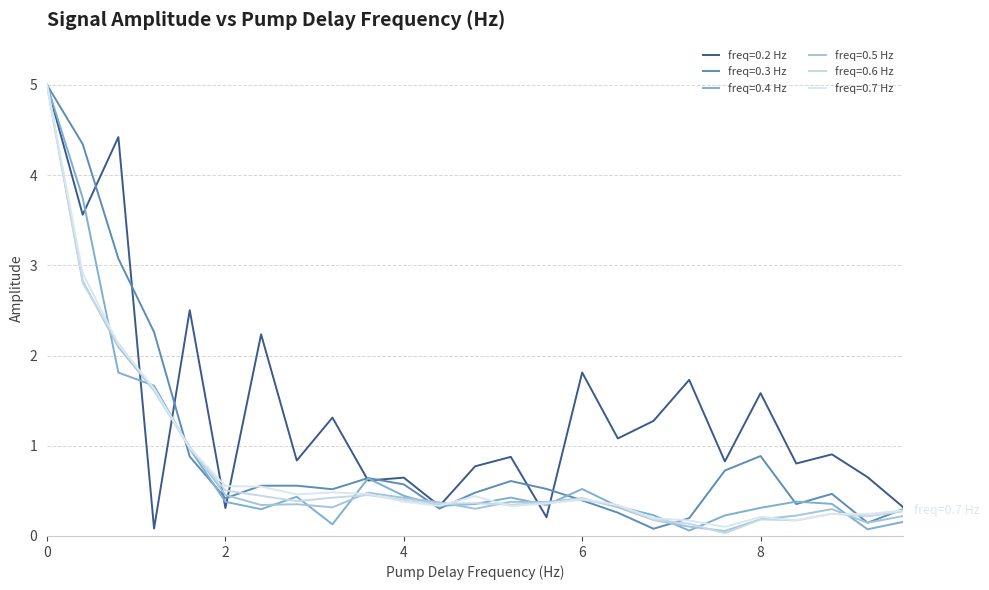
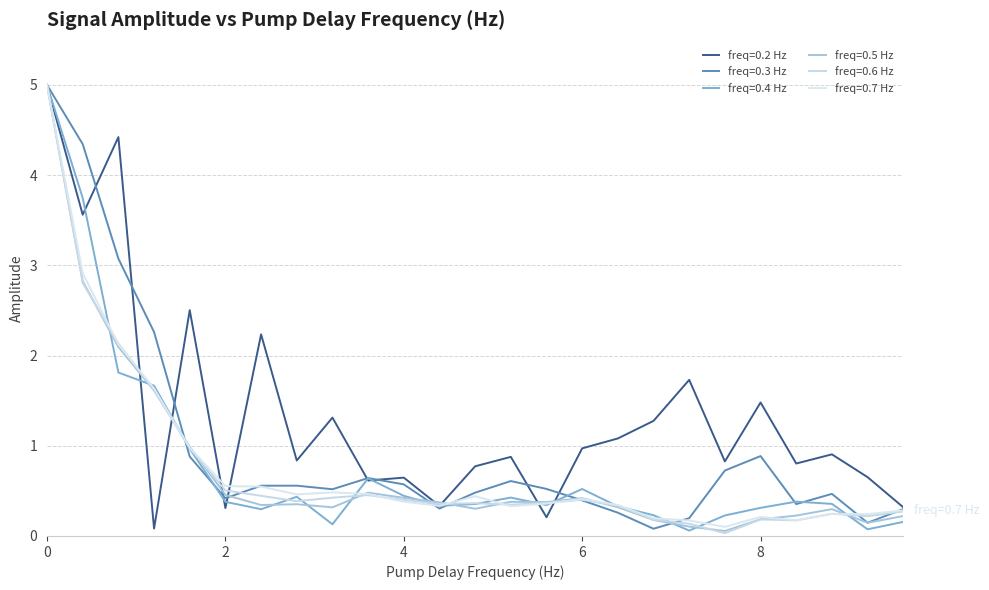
freq=0.2 Hz, 6: 1.8 -> 1.0
freq=0.2 Hz, 8: 1.6 -> 1.5
